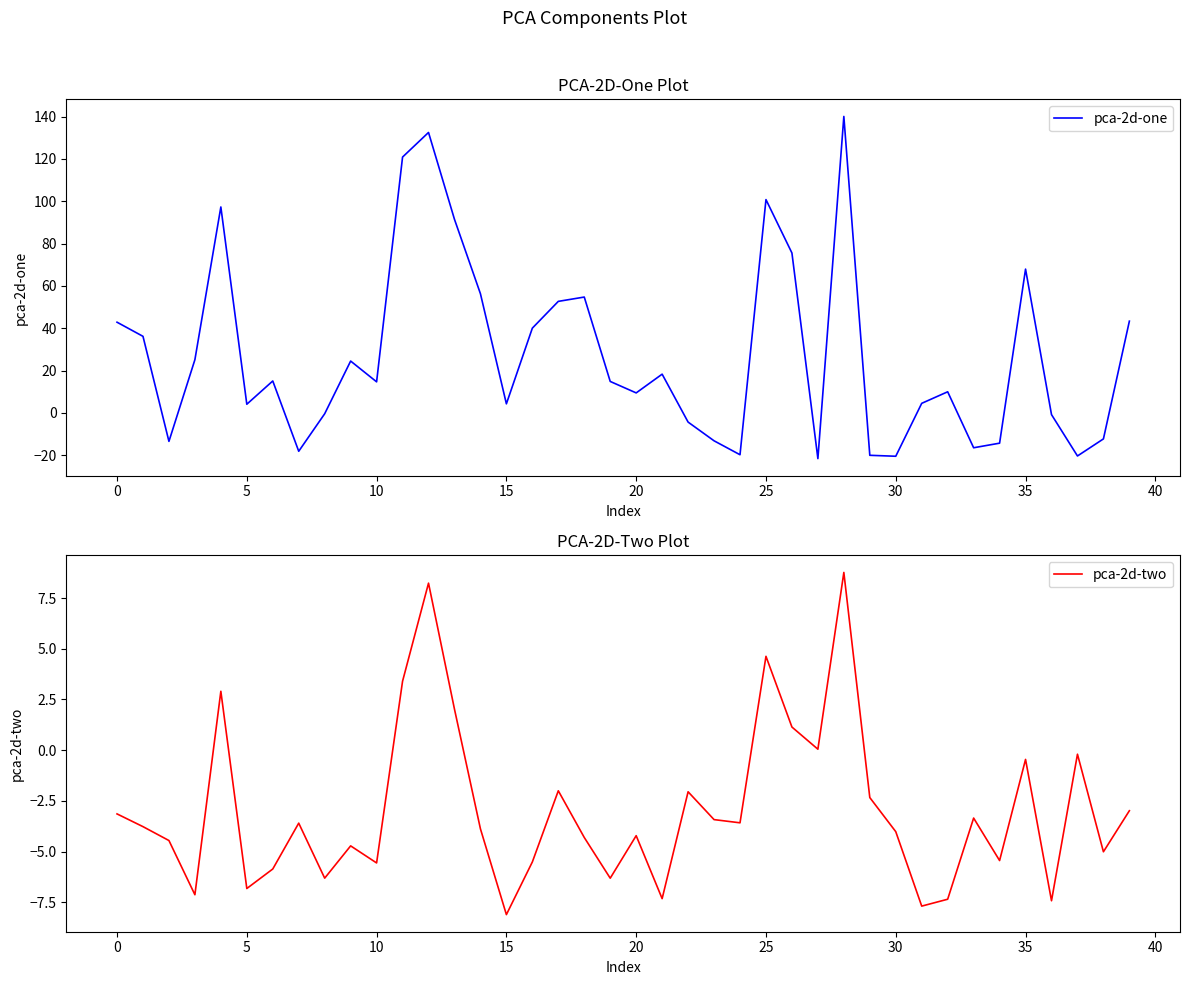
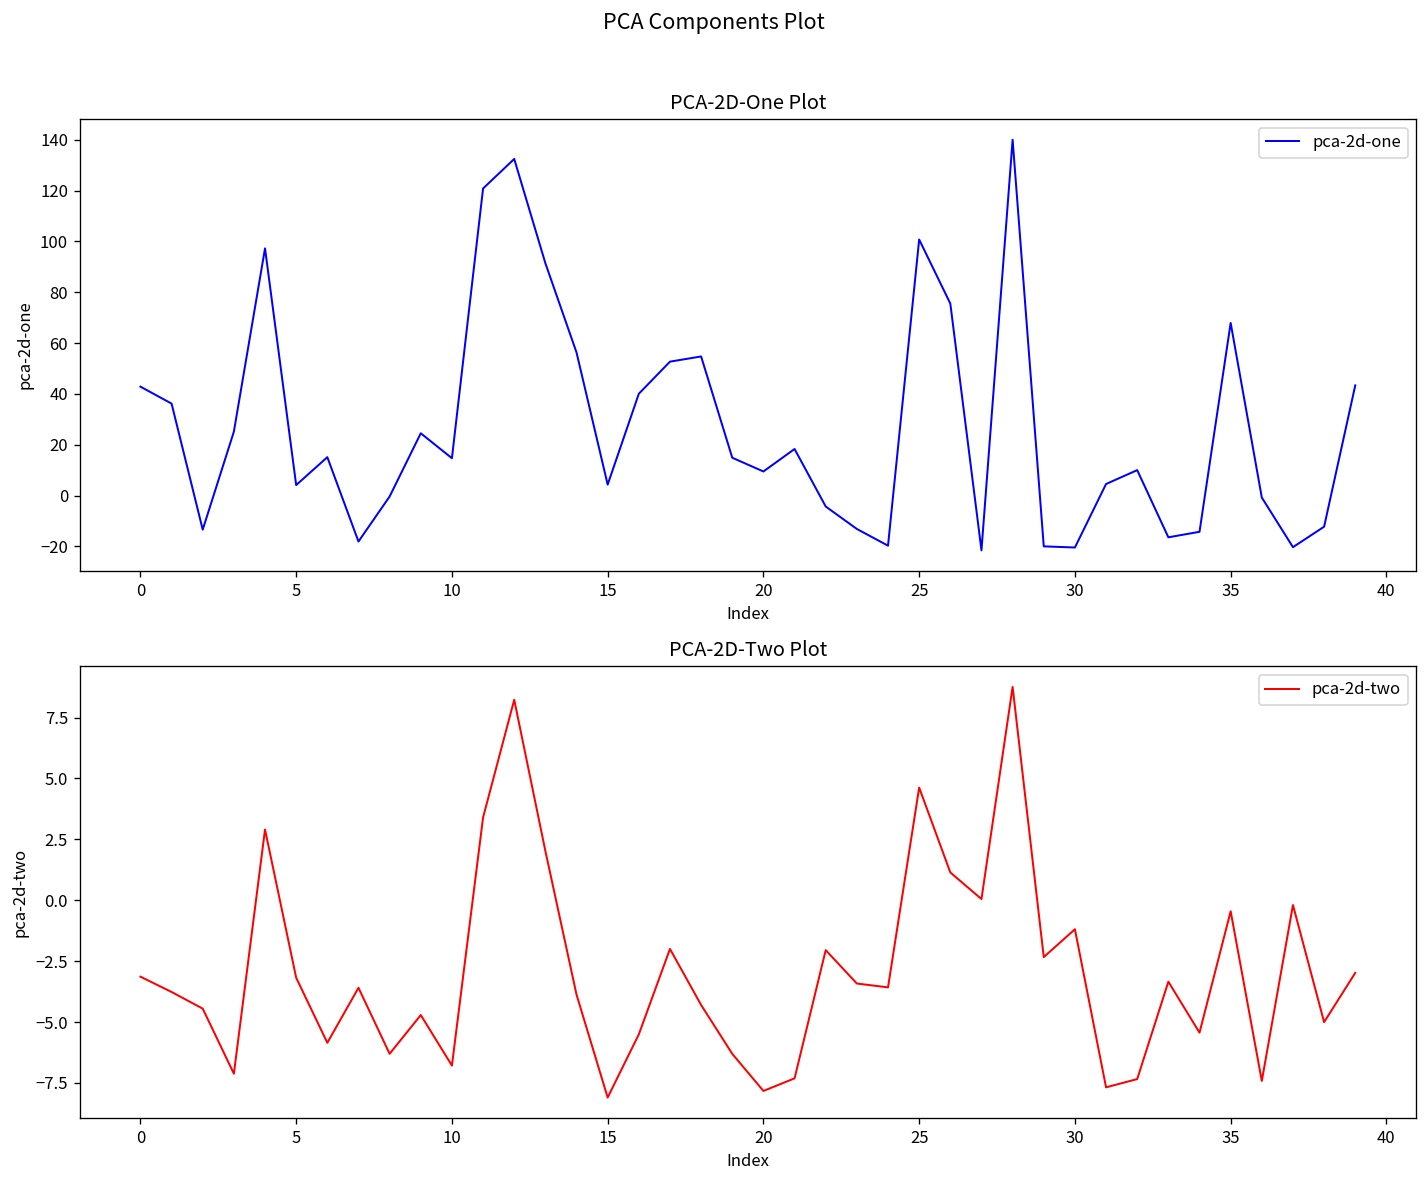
PCA-2D-Two Plot, 5: -6.8 -> -3.2
PCA-2D-Two Plot, 10: -5.6 -> -6.8
PCA-2D-Two Plot, 20: -4.2 -> -7.8
PCA-2D-Two Plot, 30: -4.0 -> -1.2
